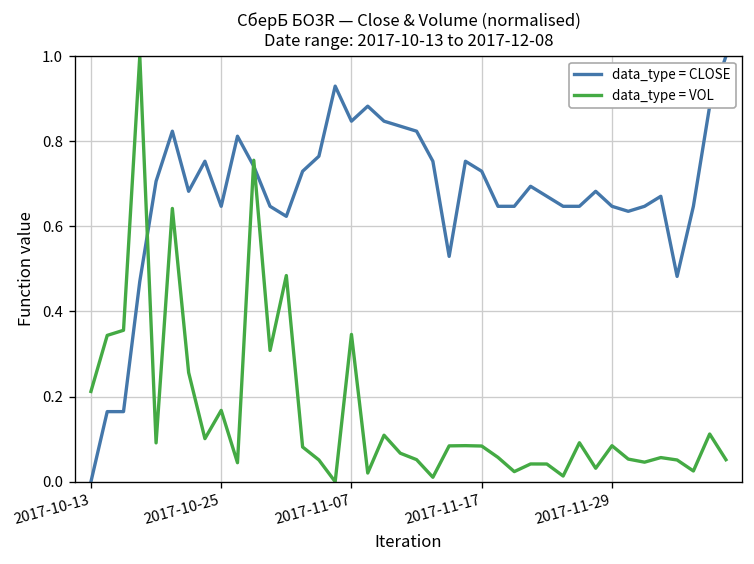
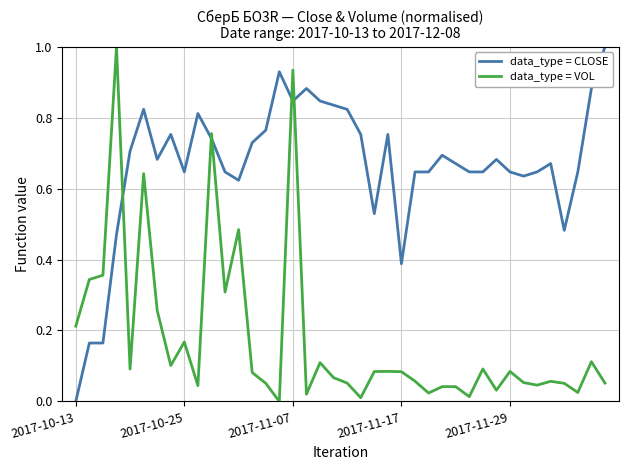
data_type = VOL, 2017-11-07: 0.35 -> 0.93
data_type = CLOSE, 2017-11-17: 0.73 -> 0.39
